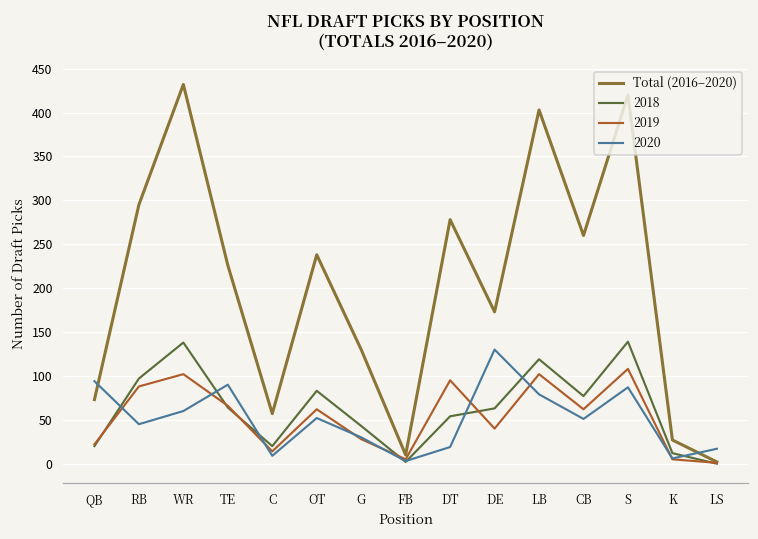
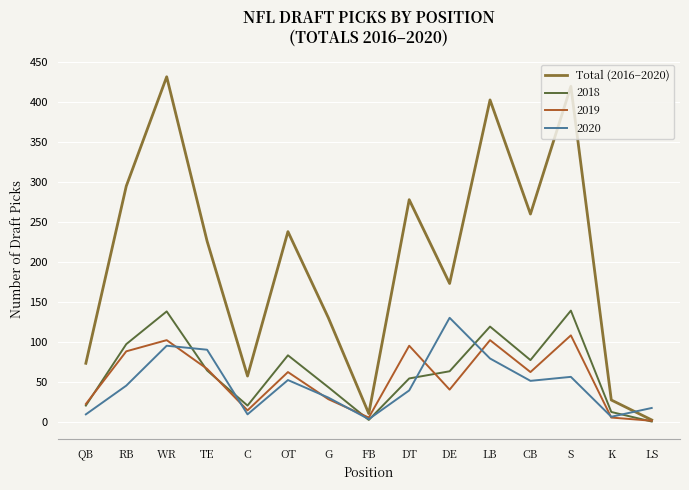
2020, QB: 90 -> 10
2020, WR: 60 -> 100
2020, DT: 20 -> 40
2020, S: 90 -> 60
